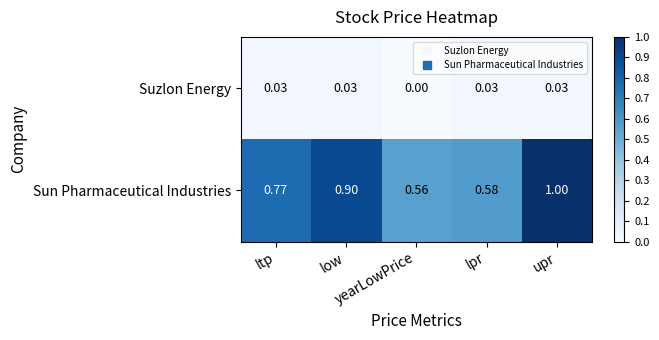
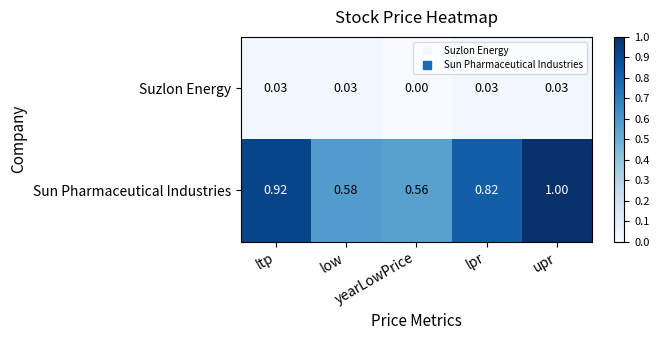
Sun Pharmaceutical Industries, ltp: 0.77 -> 0.92
Sun Pharmaceutical Industries, low: 0.90 -> 0.58
Sun Pharmaceutical Industries, lpr: 0.58 -> 0.82
